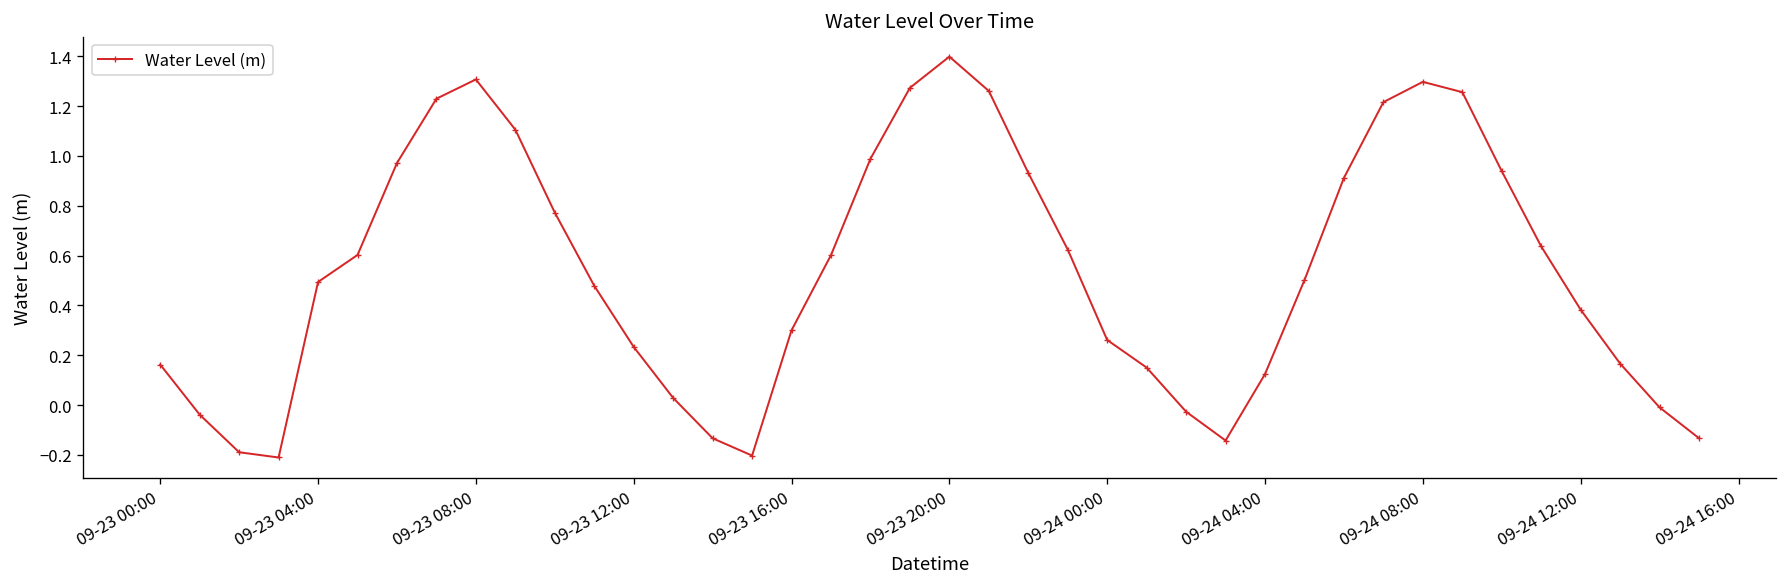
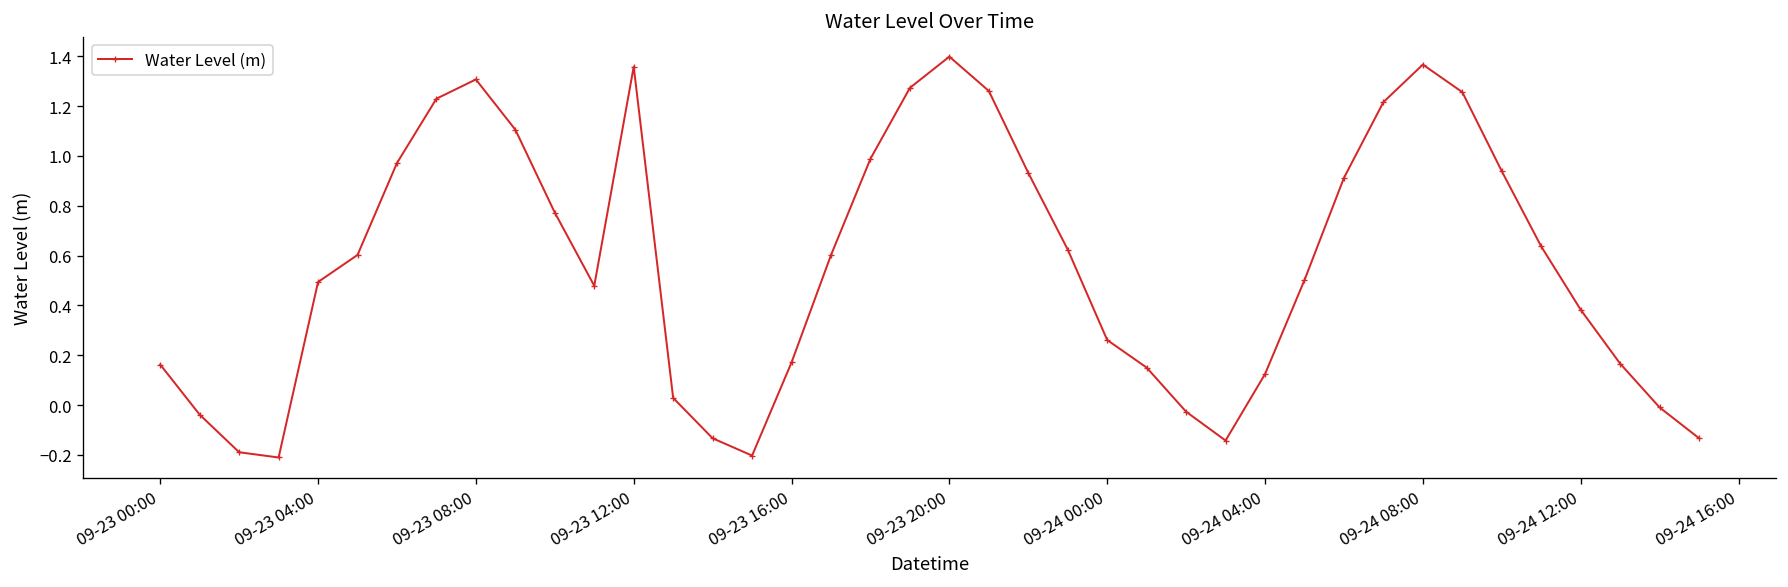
09-23 12:00: 0.23 -> 1.36
09-23 16:00: 0.30 -> 0.17
09-24 08:00: 1.30 -> 1.37
